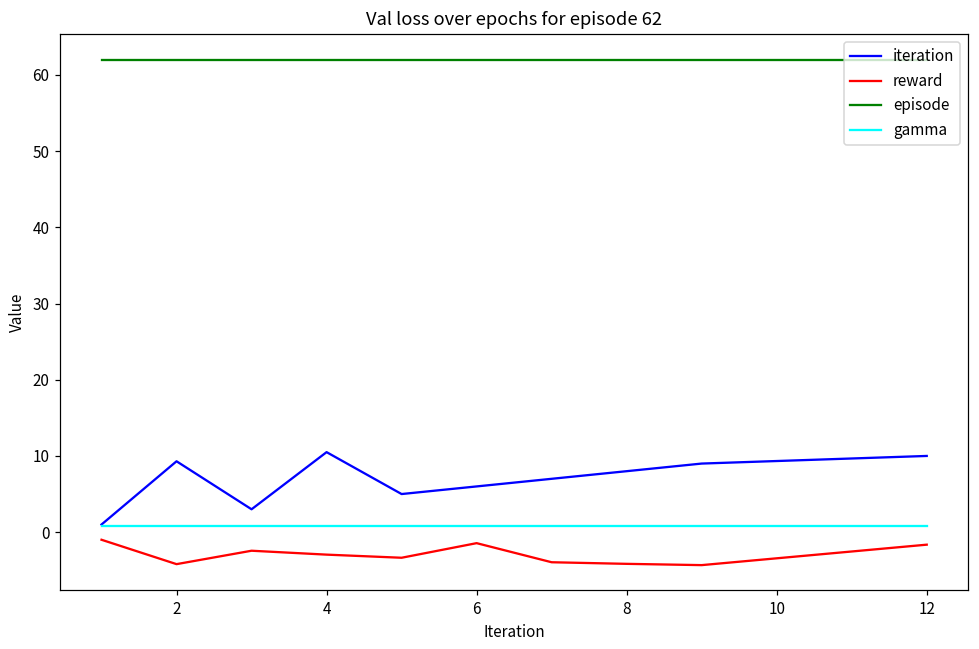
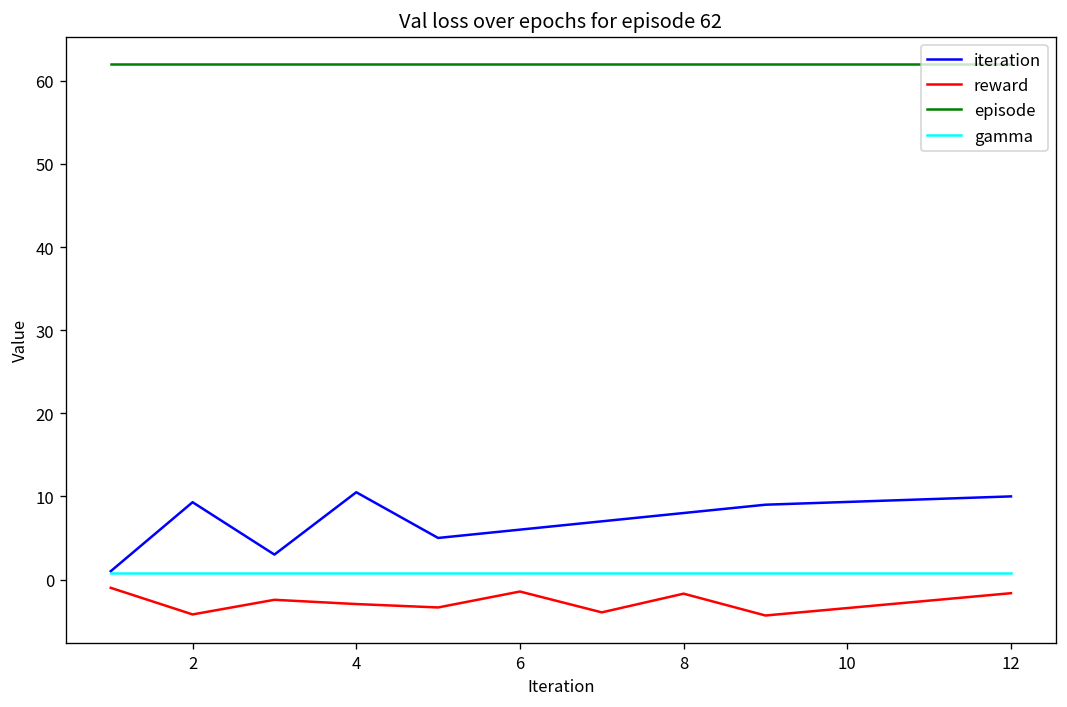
reward, 8: -4 -> -2
